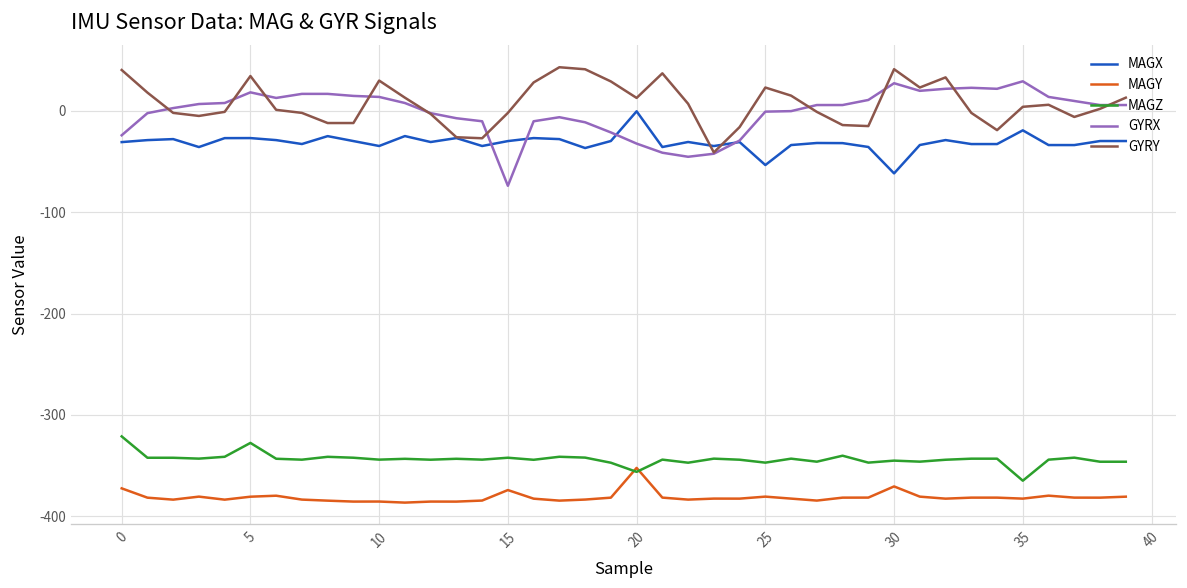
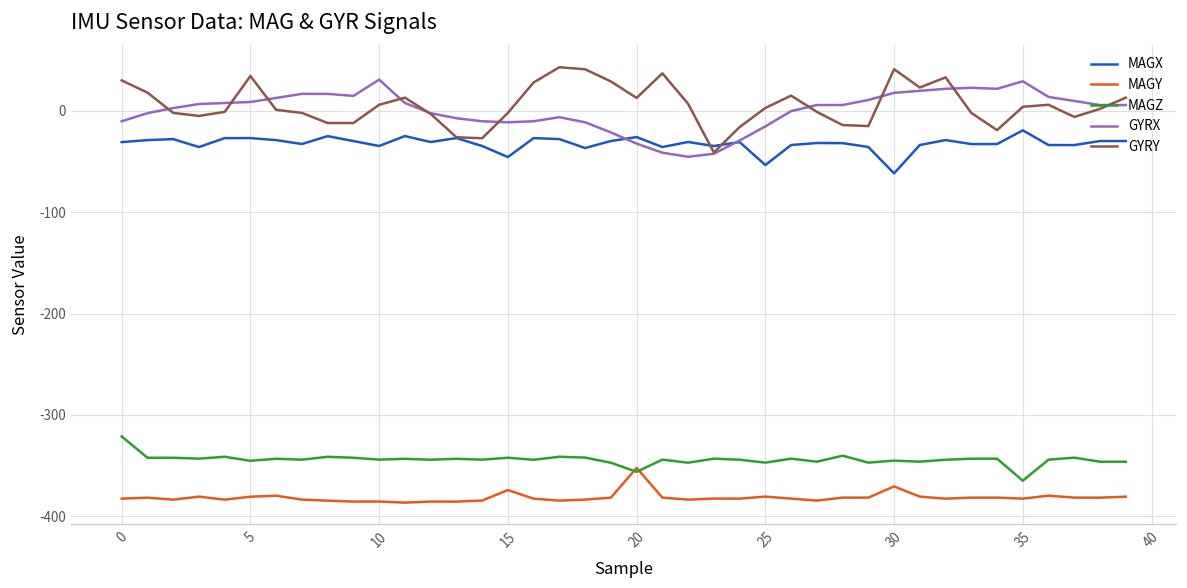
MAGY, 0: -370 -> -380
GYRX, 0: -20 -> -10
GYRY, 0: 40 -> 30
MAGZ, 5: -330 -> -350
GYRX, 5: 20 -> 10
GYRX, 10: 10 -> 30
GYRY, 10: 30 -> 10
MAGX, 15: -30 -> -50
GYRX, 15: -70 -> -10
MAGX, 20: 0 -> -30
GYRX, 25: 0 -> -20
GYRY, 25: 20 -> 0
GYRX, 30: 30 -> 20
